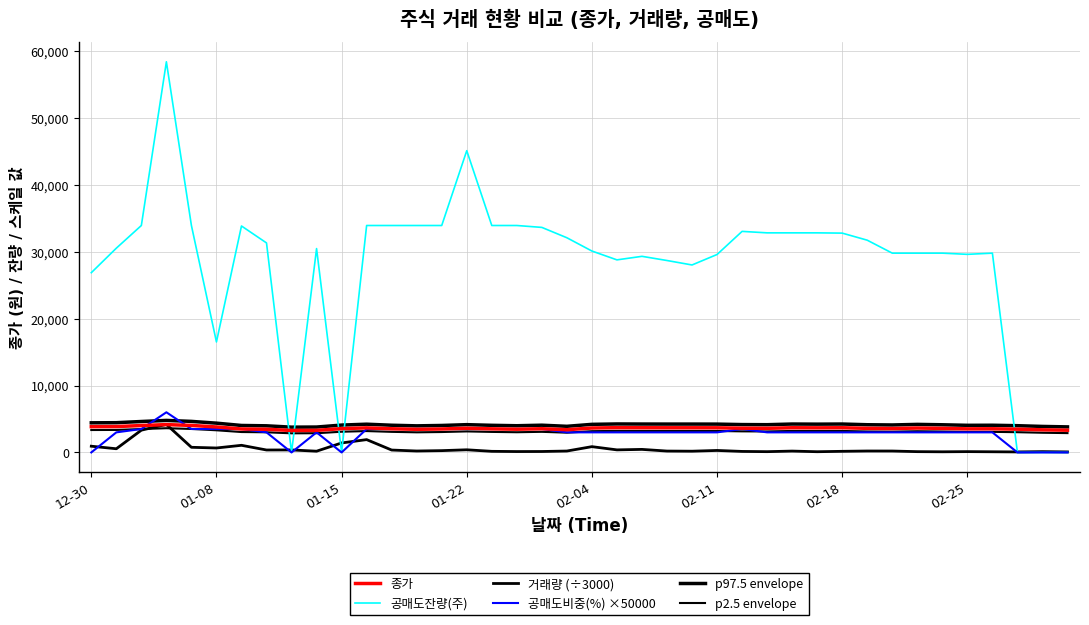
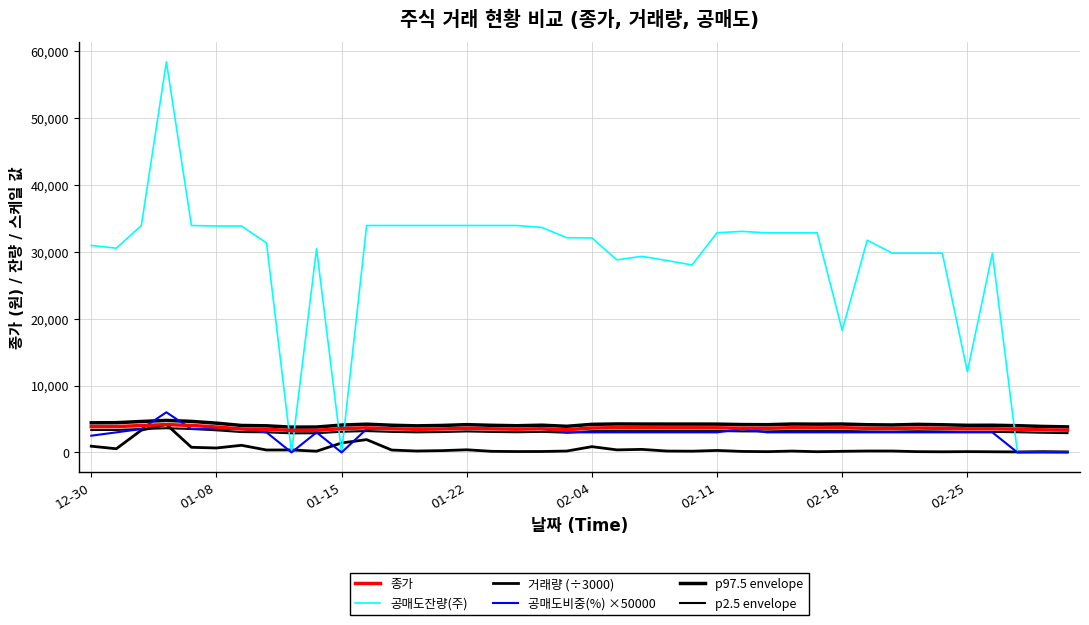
공매도잔량(주), 12-30: 27,000 -> 31,000
공매도비중(%) ×50000, 12-30: 0 -> 3,000
공매도잔량(주), 01-08: 17,000 -> 34,000
공매도잔량(주), 01-22: 45,000 -> 34,000
공매도잔량(주), 02-04: 30,000 -> 32,000
공매도잔량(주), 02-11: 30,000 -> 33,000
공매도잔량(주), 02-18: 33,000 -> 18,000
공매도잔량(주), 02-25: 30,000 -> 12,000
